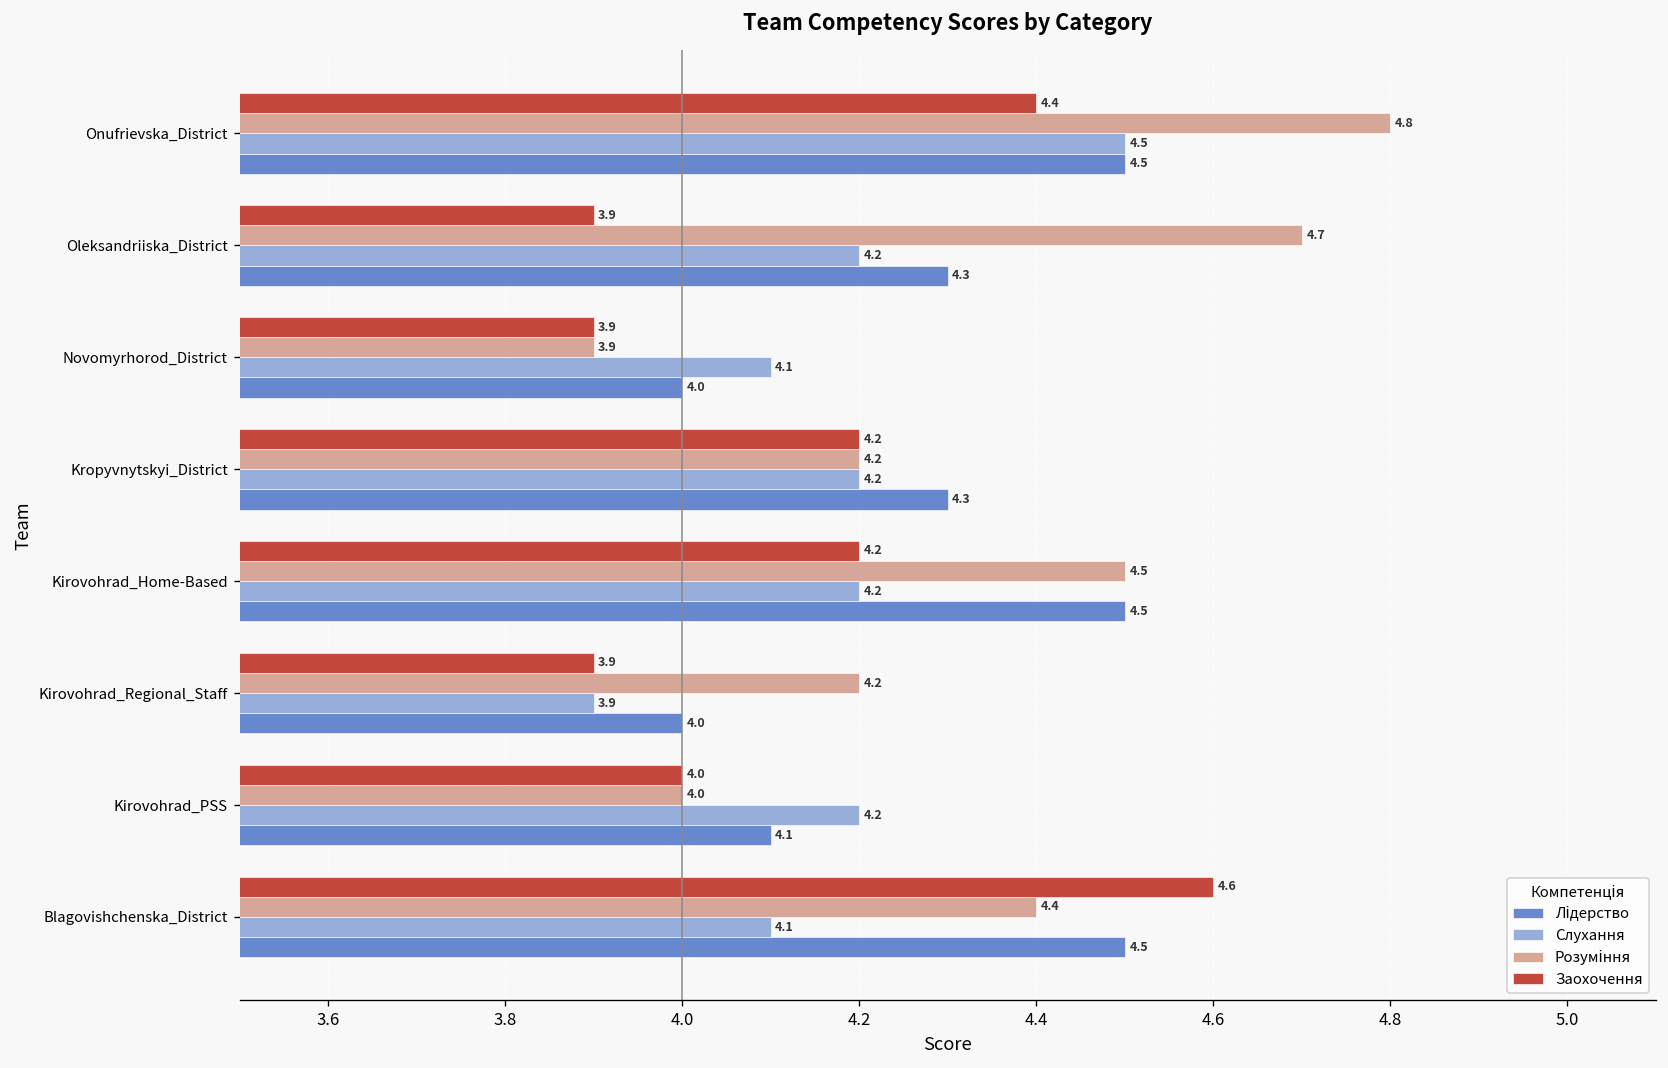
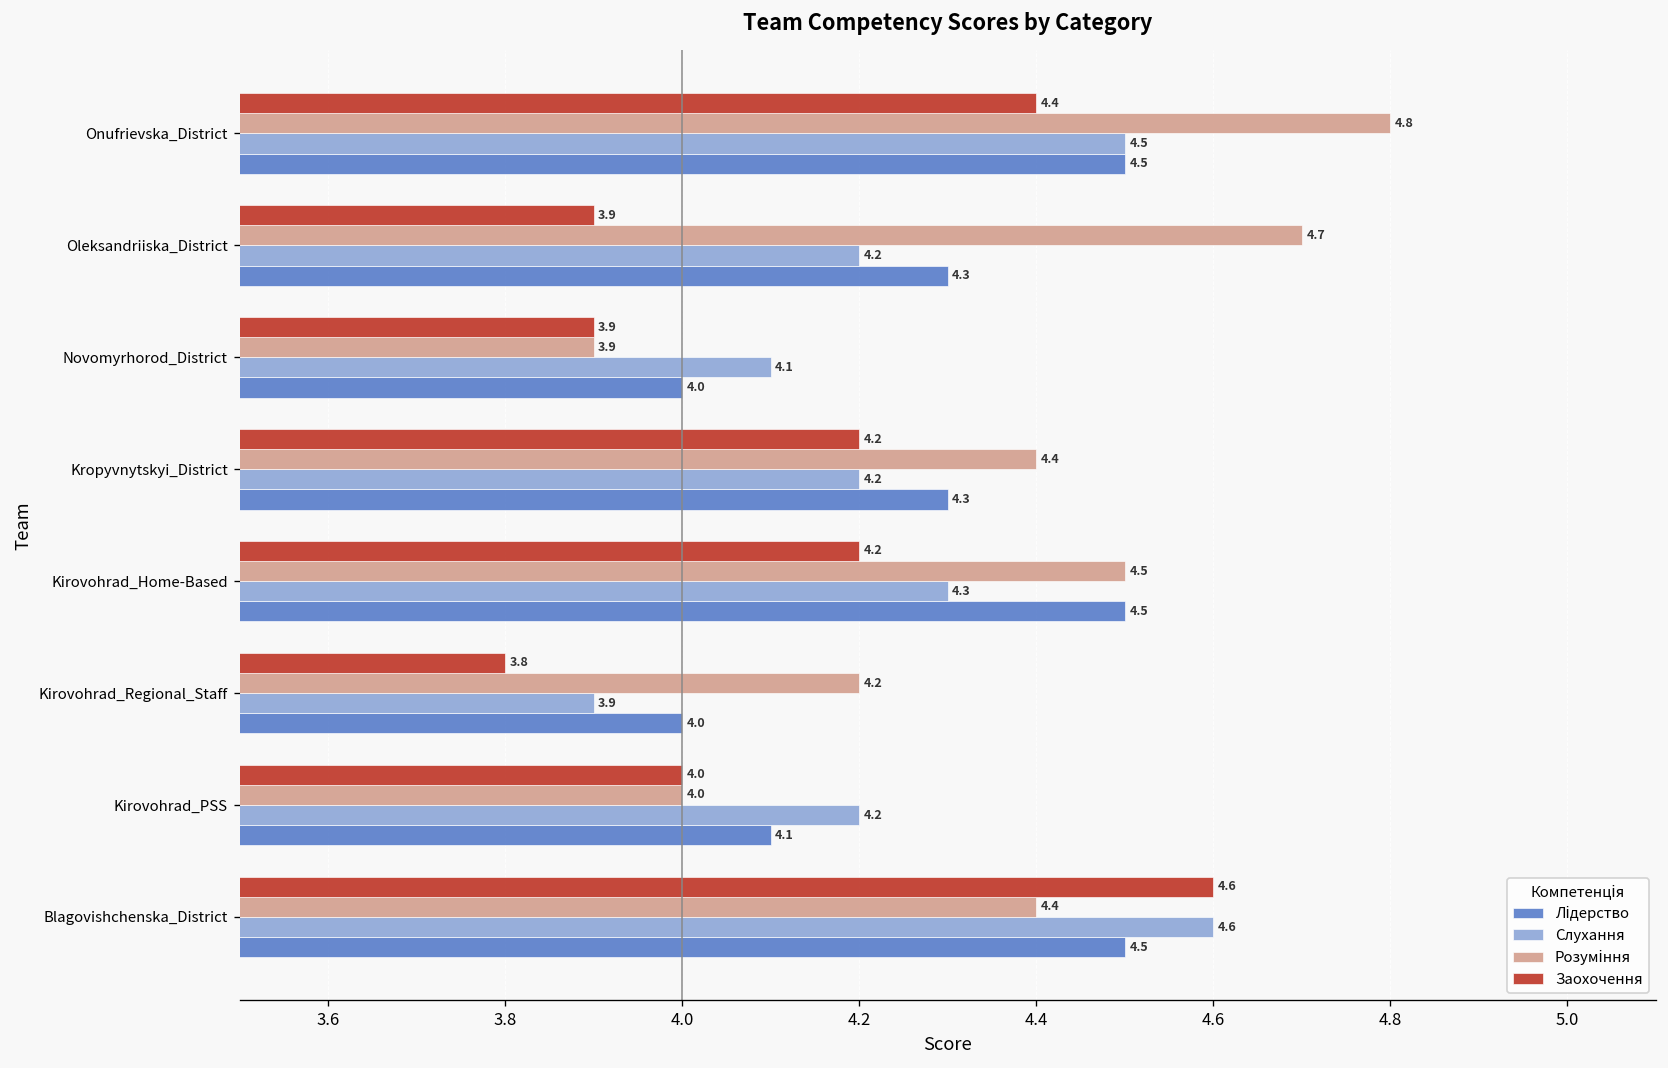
Розуміння, Kropyvnytskyi_District: 4.2 -> 4.4
Слухання, Kirovohrad_Home-Based: 4.2 -> 4.3
Заохочення, Kirovohrad_Regional_Staff: 3.9 -> 3.8
Слухання, Blagovishchenska_District: 4.1 -> 4.6
